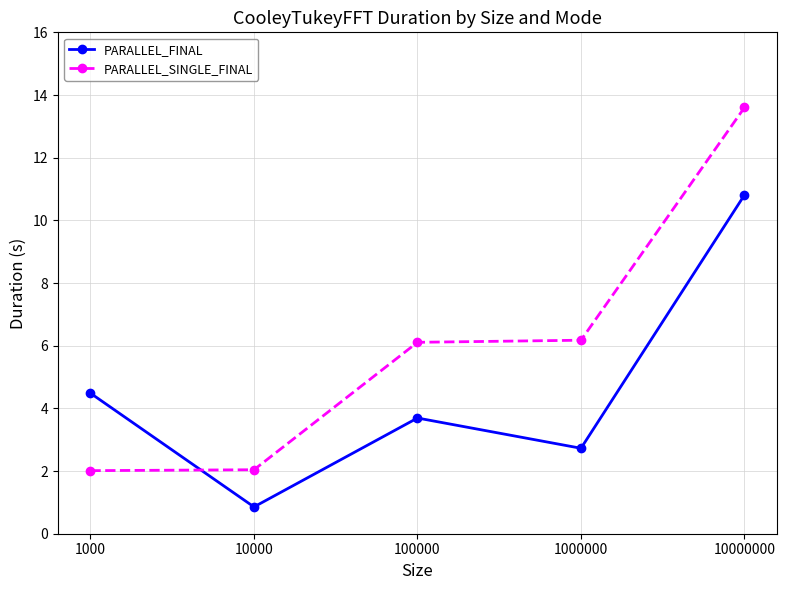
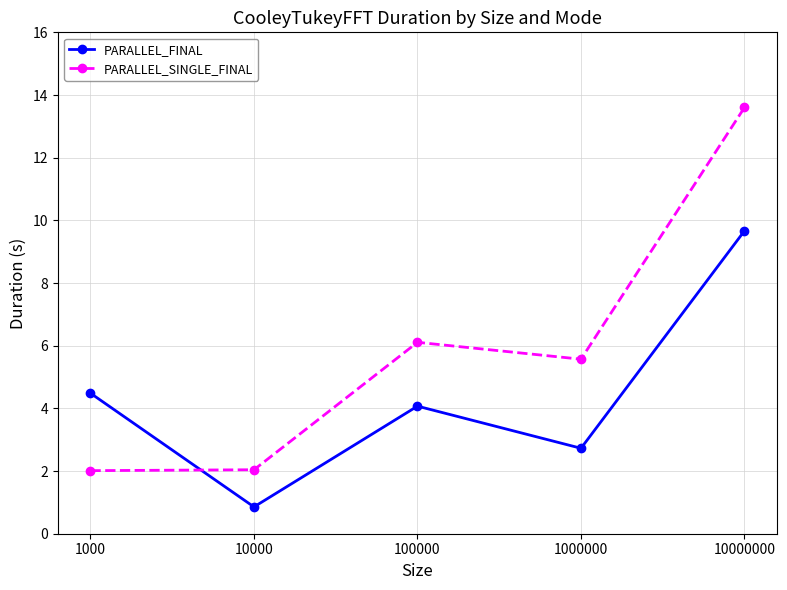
PARALLEL_FINAL, 100000: 3.7 -> 4.1
PARALLEL_SINGLE_FINAL, 1000000: 6.2 -> 5.6
PARALLEL_FINAL, 10000000: 10.8 -> 9.7
